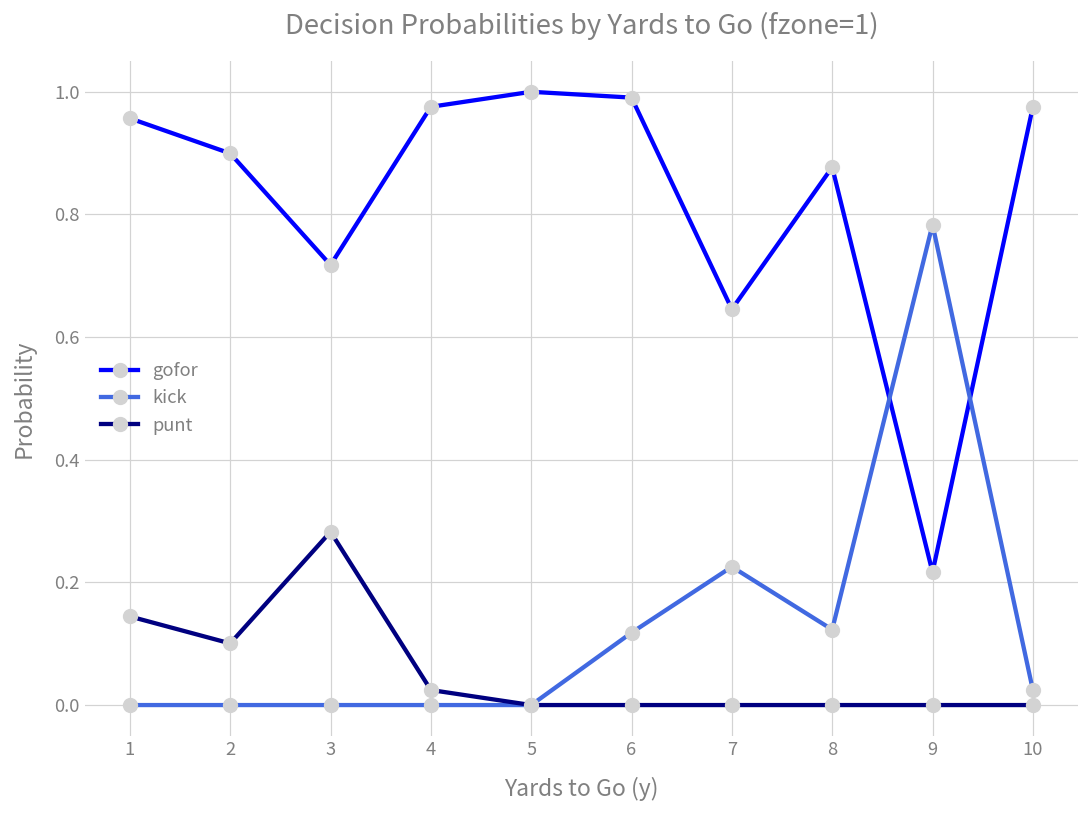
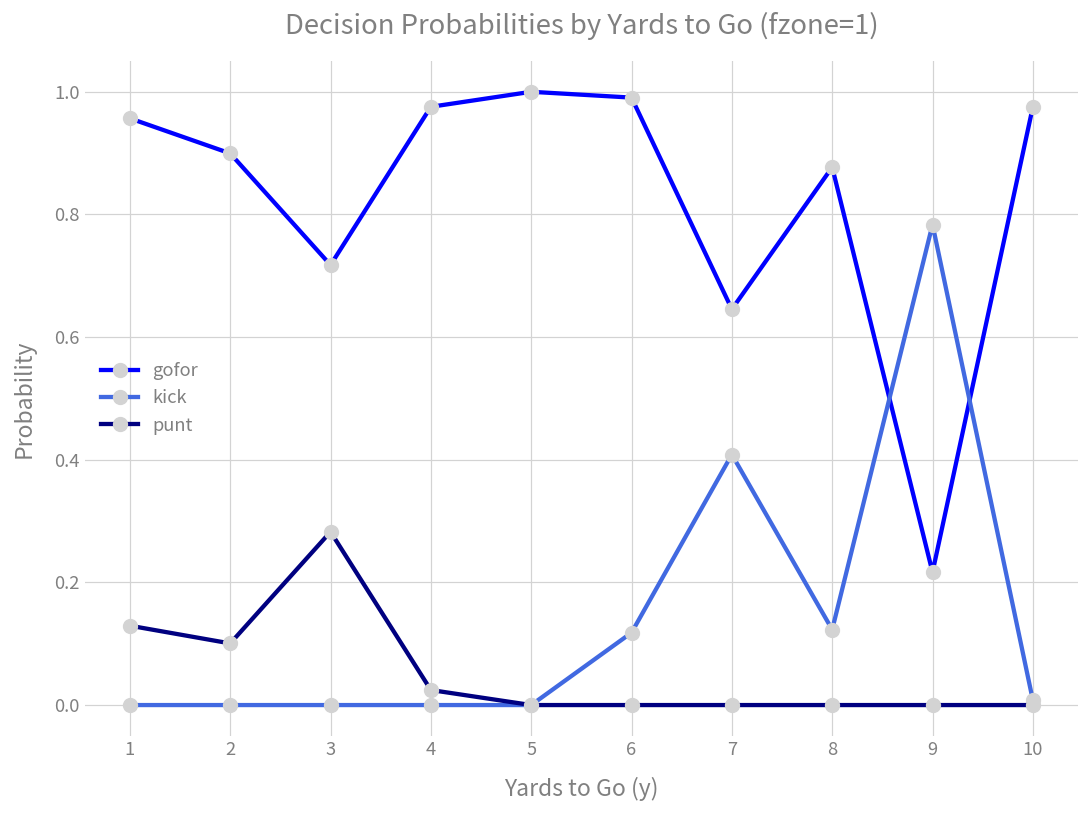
punt, 1: 0.14 -> 0.13
kick, 7: 0.23 -> 0.41
kick, 10: 0.02 -> 0.01
